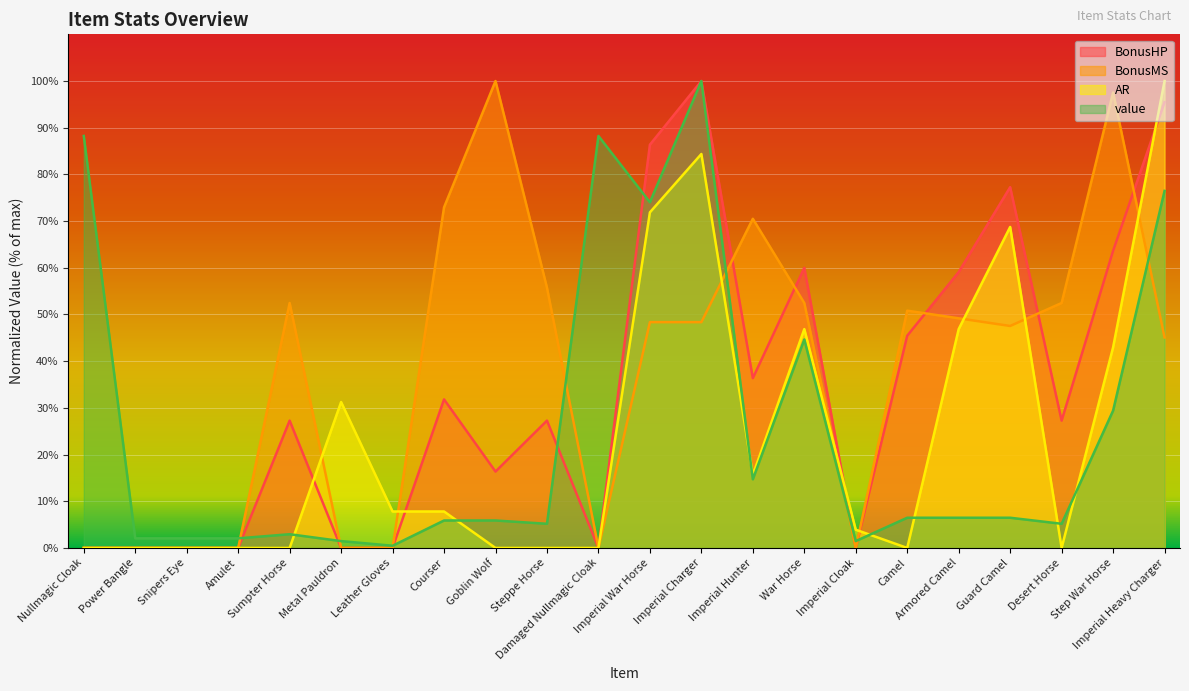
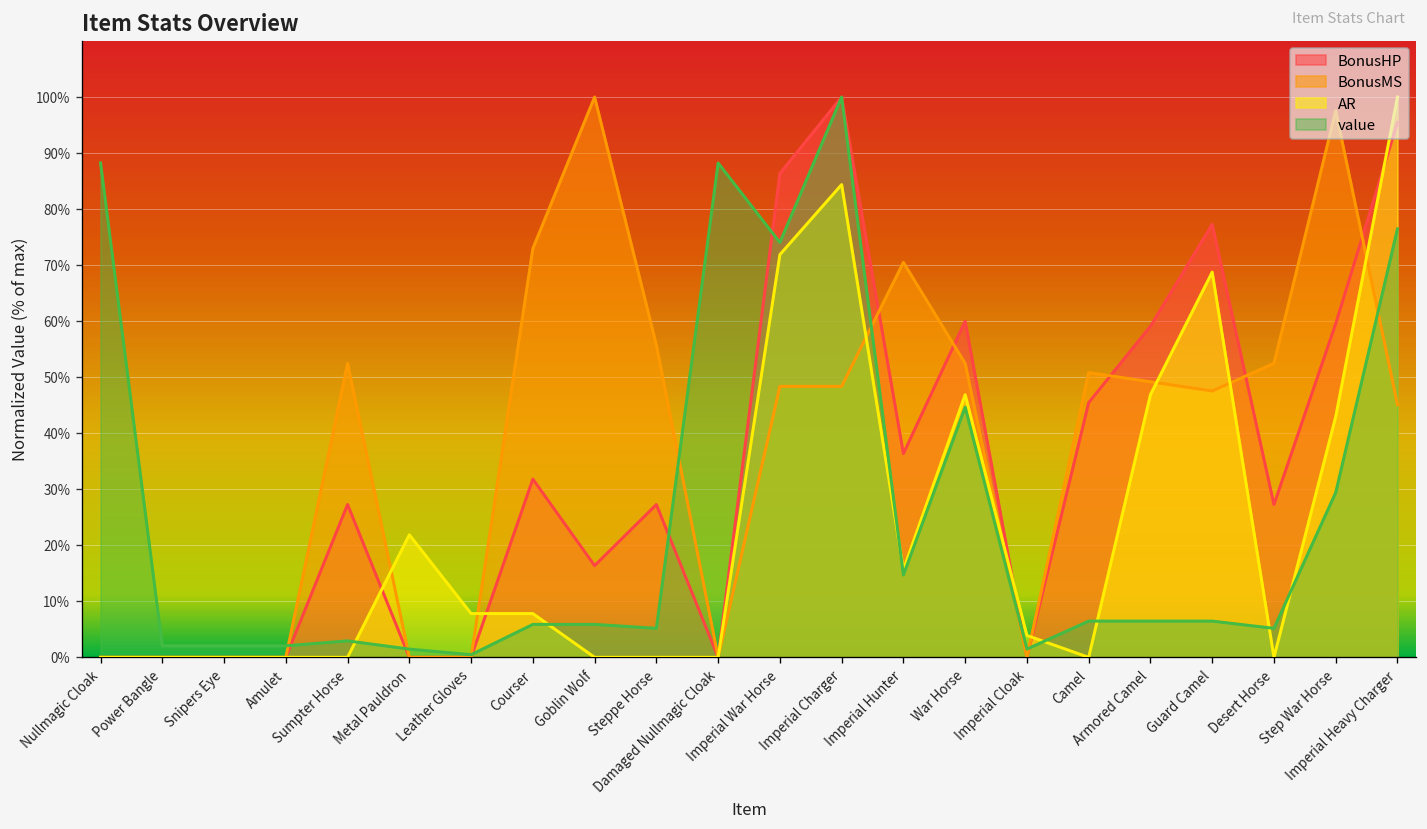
AR, Metal Pauldron: 31% -> 22%
BonusHP, Step War Horse: 64% -> 60%
